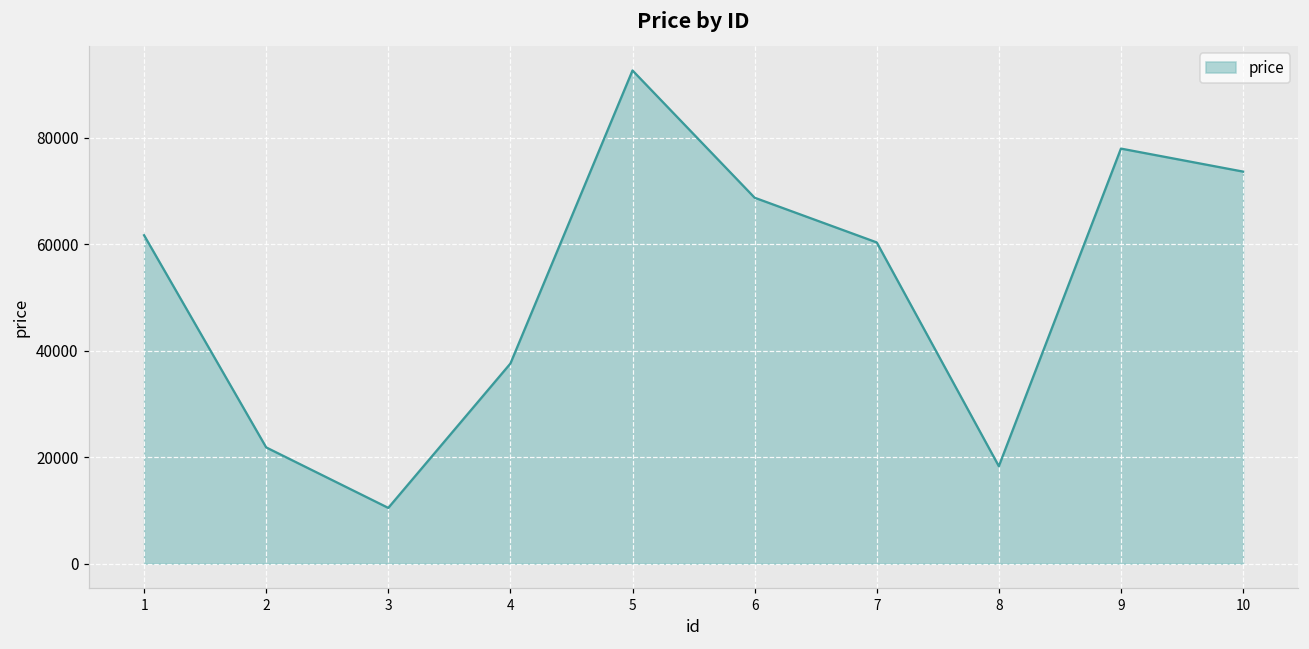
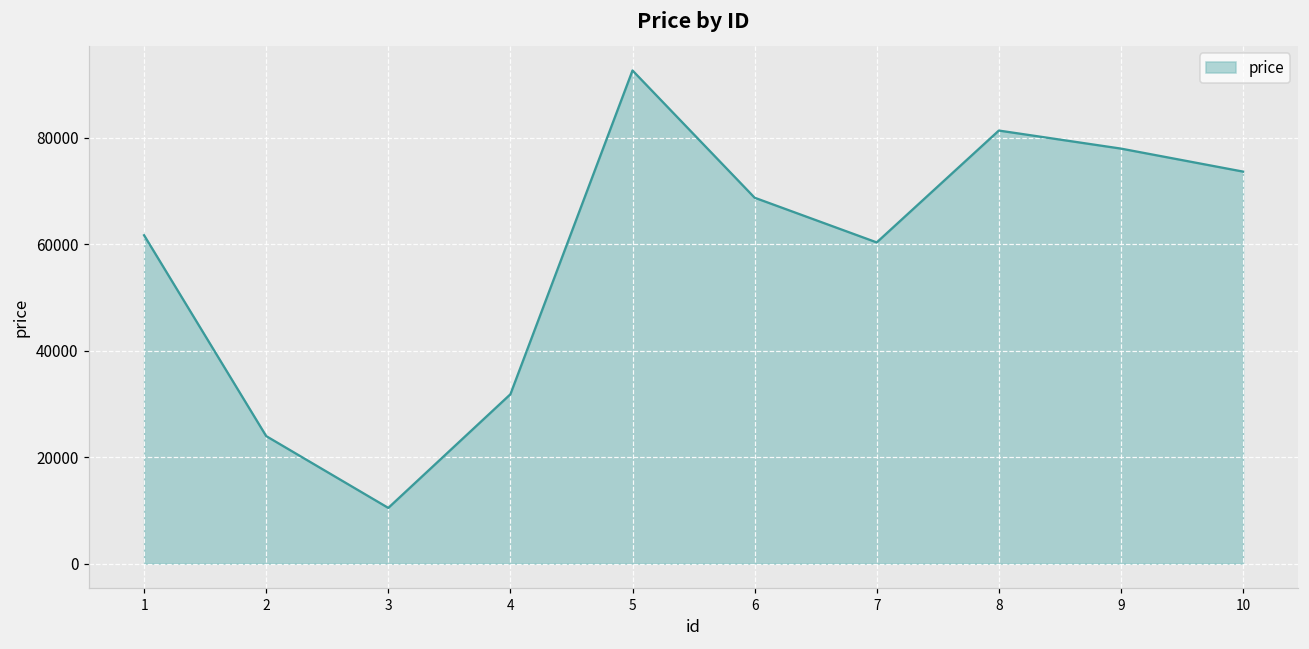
2: 22000 -> 24000
4: 38000 -> 32000
8: 18000 -> 81000
